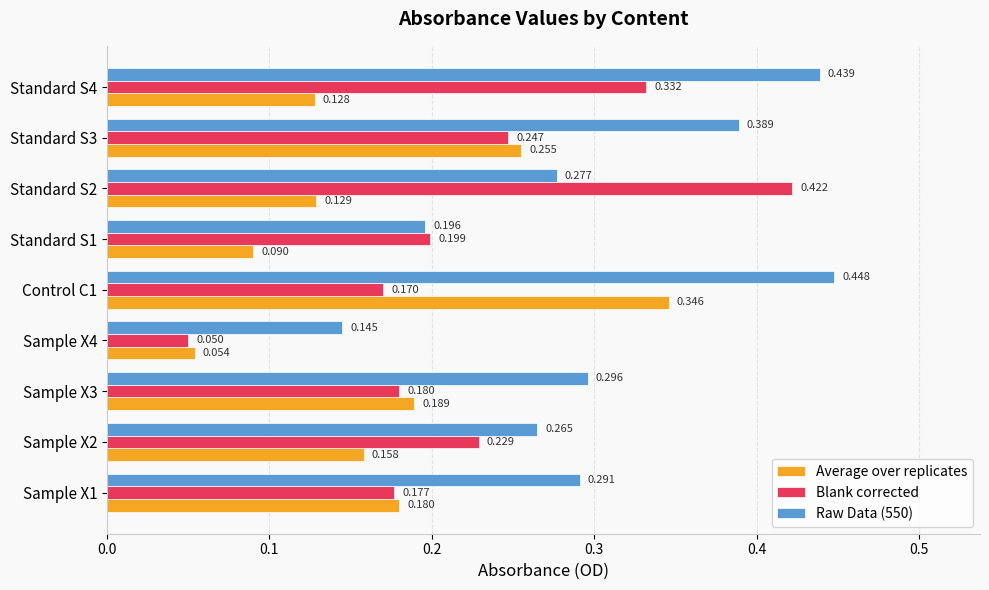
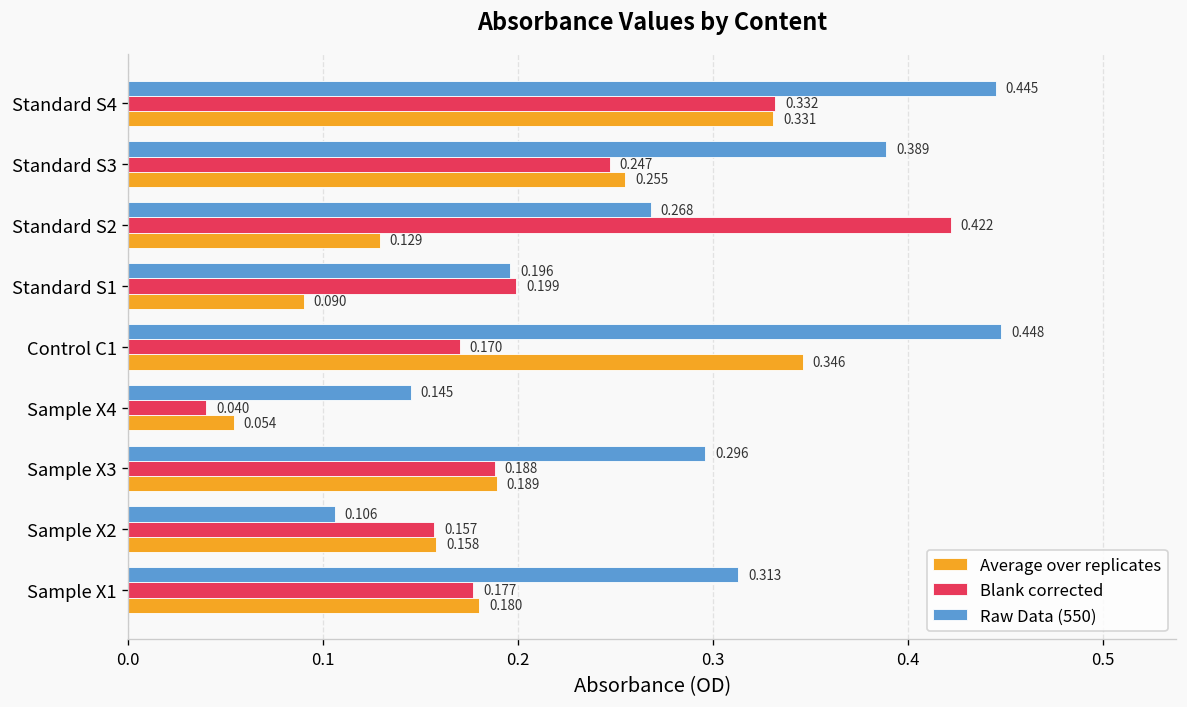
Raw Data (550), Standard S4: 0.439 -> 0.445
Average over replicates, Standard S4: 0.128 -> 0.331
Raw Data (550), Standard S2: 0.277 -> 0.268
Blank corrected, Sample X4: 0.050 -> 0.040
Blank corrected, Sample X3: 0.180 -> 0.188
Raw Data (550), Sample X2: 0.265 -> 0.106
Blank corrected, Sample X2: 0.229 -> 0.157
Raw Data (550), Sample X1: 0.291 -> 0.313
